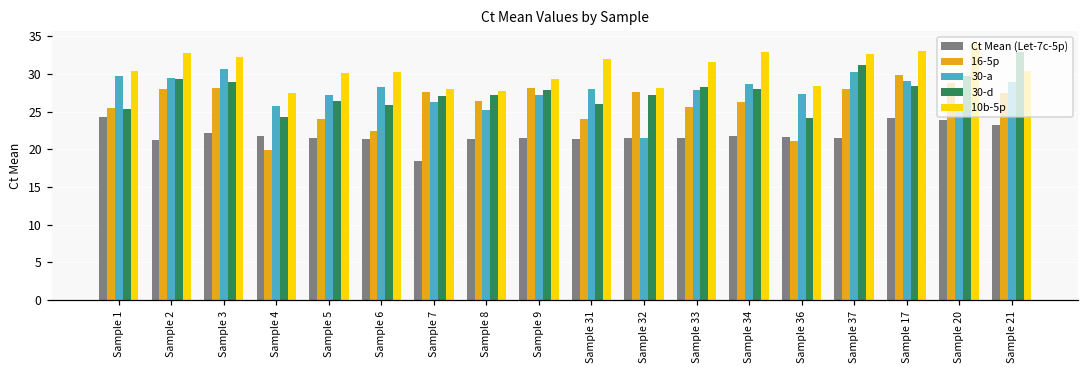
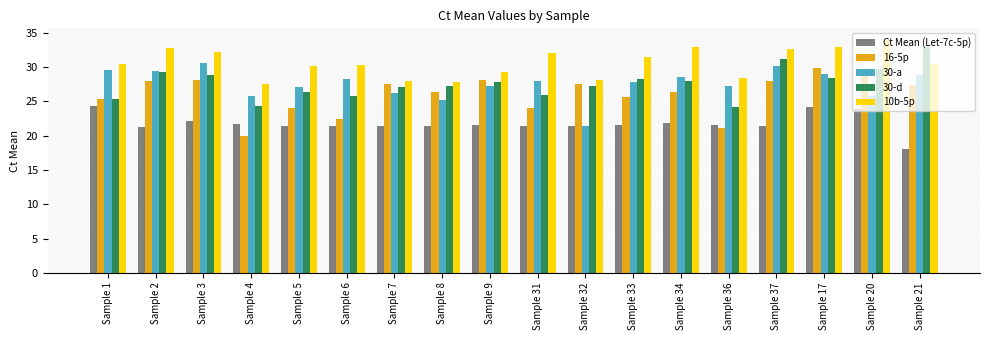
Ct Mean (Let-7c-5p), Sample 7: 18 -> 21
Ct Mean (Let-7c-5p), Sample 21: 23 -> 18
